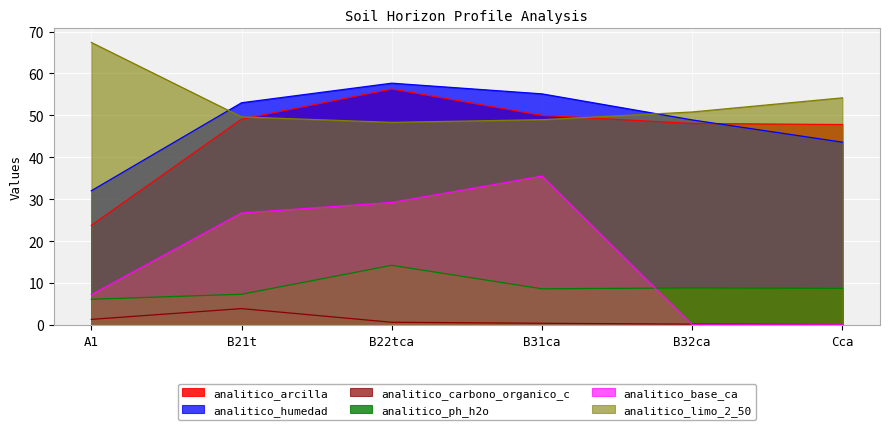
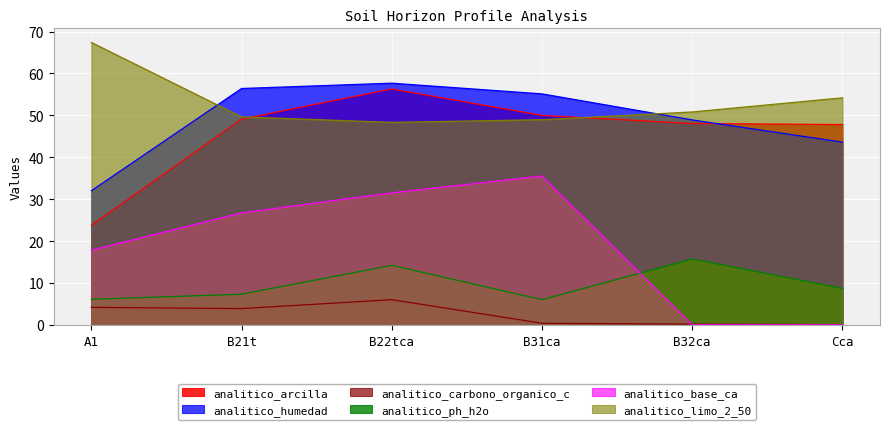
analitico_carbono_organico_c, A1: 1 -> 4
analitico_base_ca, A1: 7 -> 18
analitico_humedad, B21t: 53 -> 56
analitico_carbono_organico_c, B22tca: 1 -> 6
analitico_base_ca, B22tca: 29 -> 32
analitico_ph_h2o, B31ca: 9 -> 6
analitico_ph_h2o, B32ca: 9 -> 16
